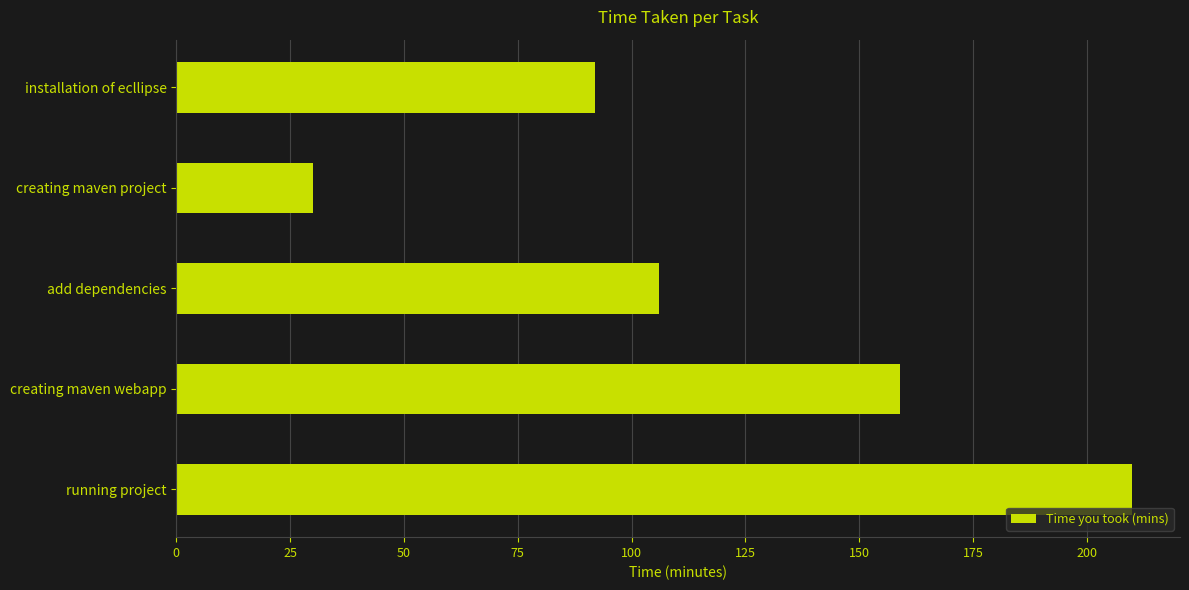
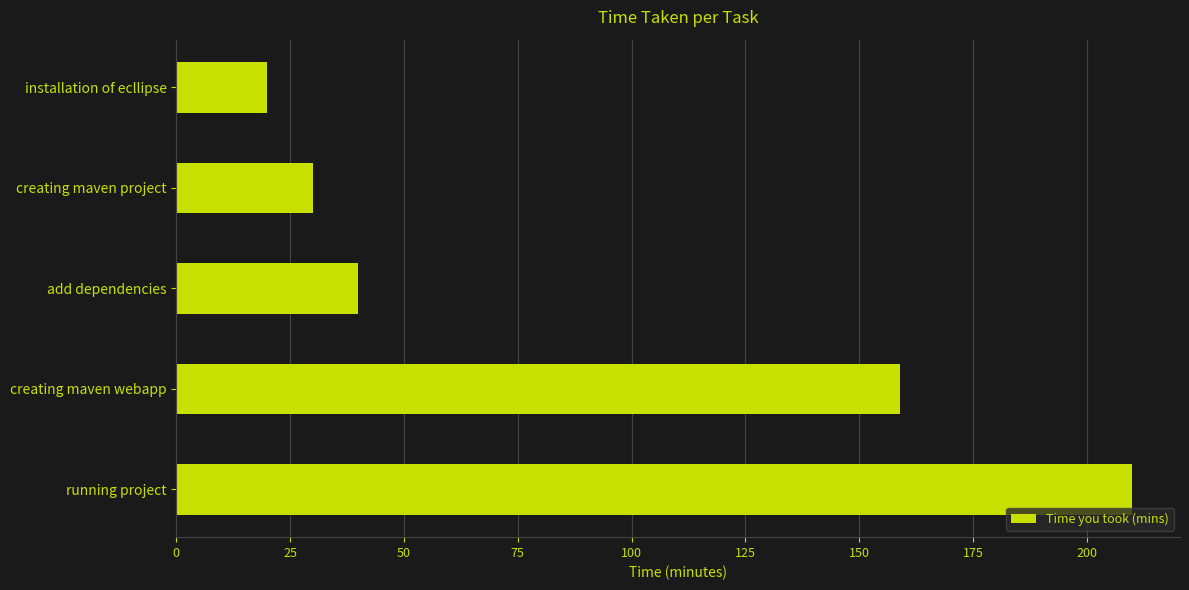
installation of ecllipse: 92 -> 20
add dependencies: 106 -> 40
